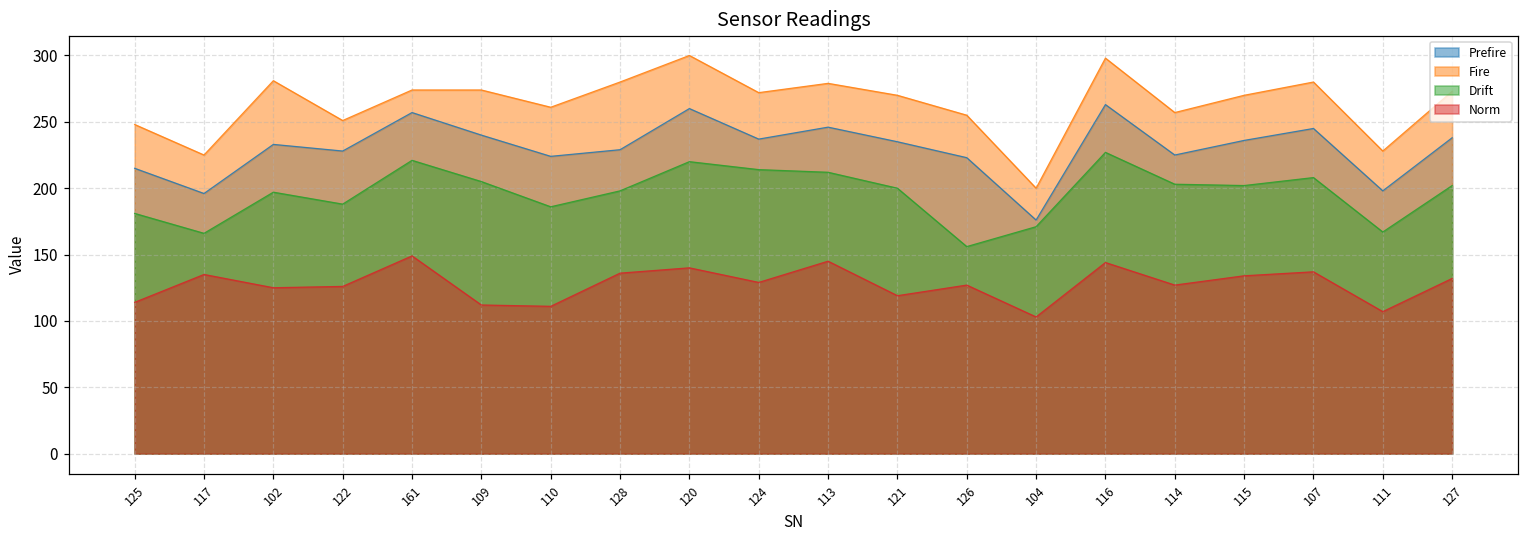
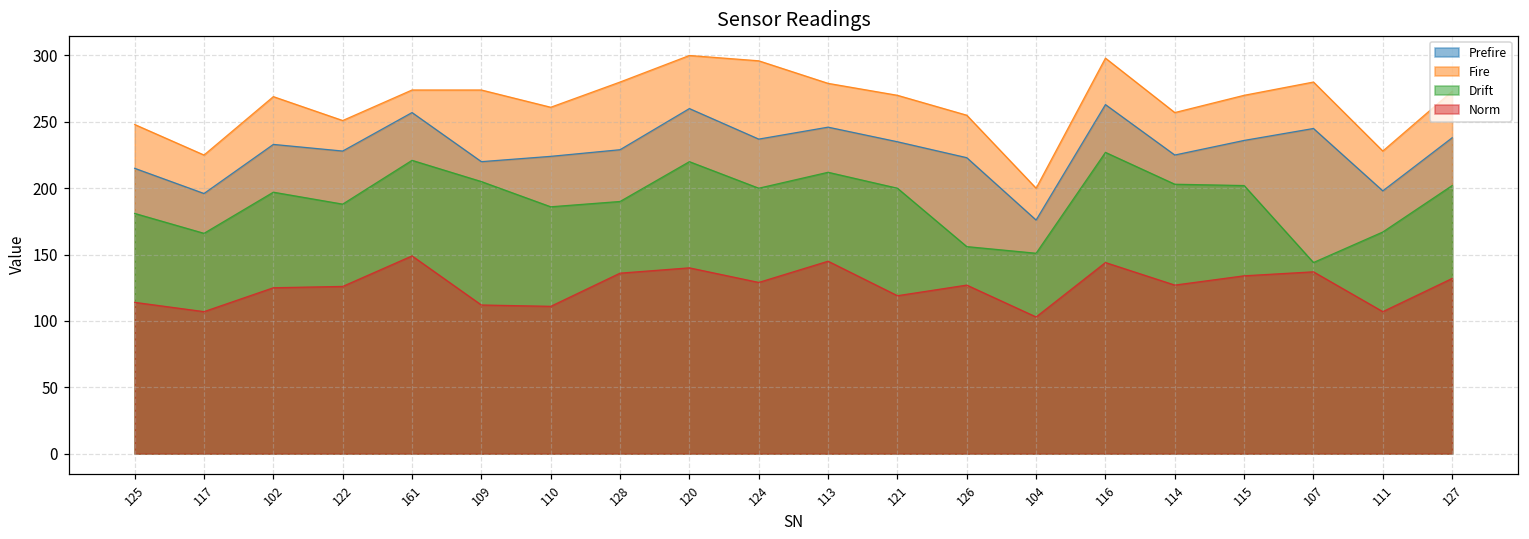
Norm, 117: 135 -> 107
Fire, 102: 281 -> 269
Prefire, 109: 240 -> 220
Drift, 128: 198 -> 190
Fire, 124: 272 -> 296
Drift, 124: 214 -> 200
Drift, 104: 171 -> 151
Drift, 107: 208 -> 144
